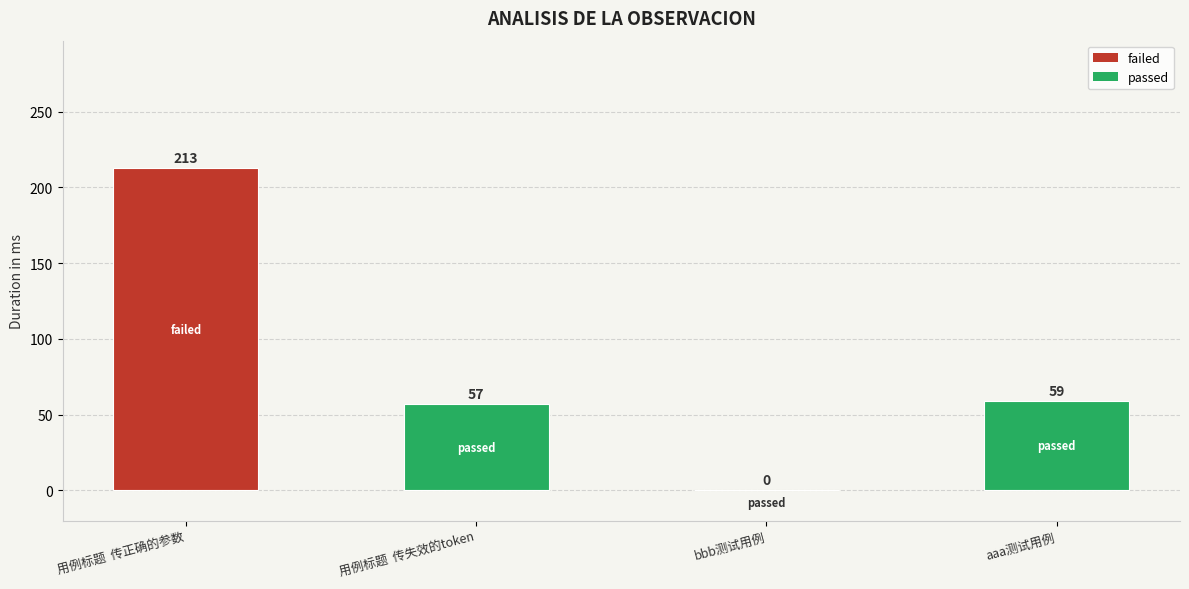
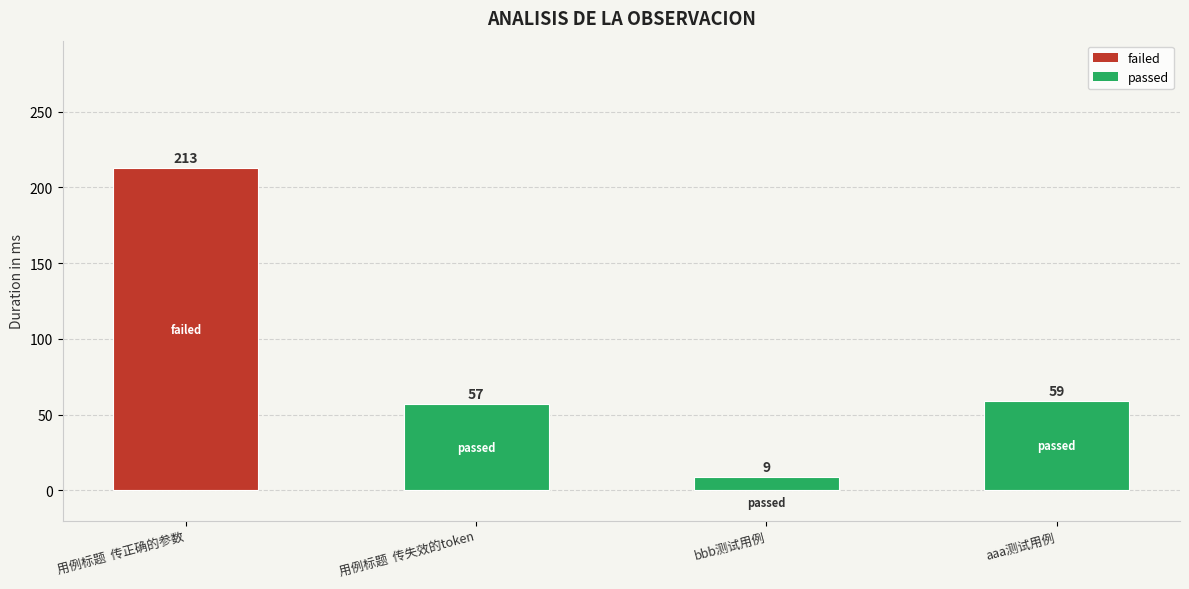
bbb测试用例: 0 -> 9
